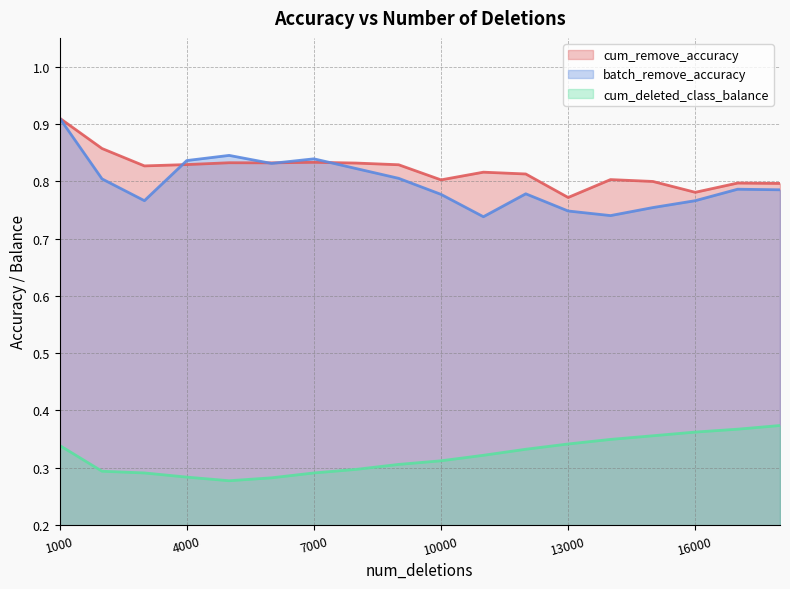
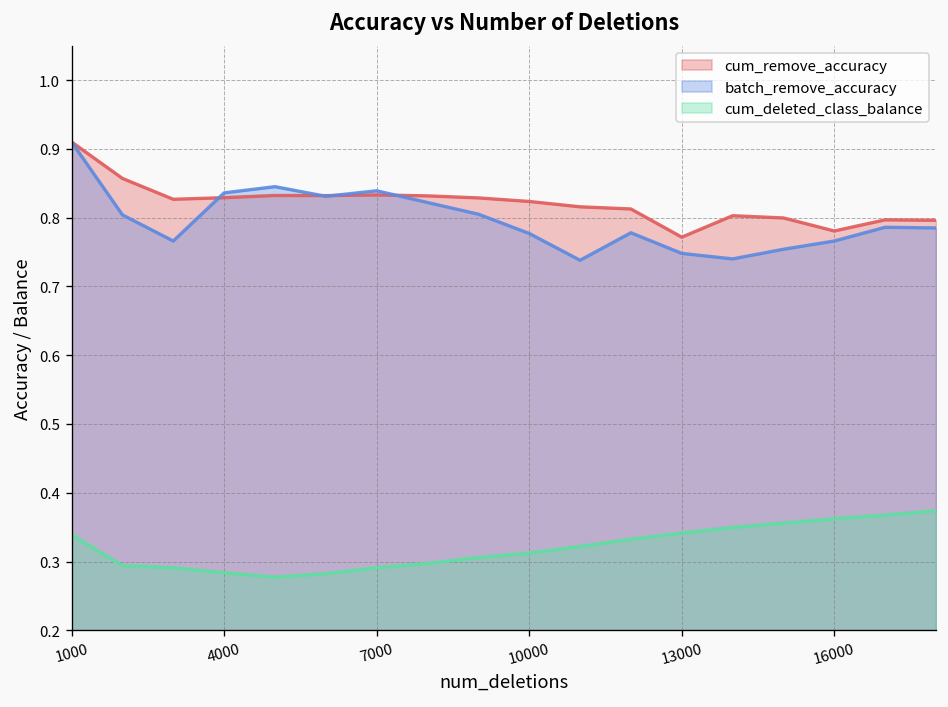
cum_remove_accuracy, 10000: 0.80 -> 0.82
